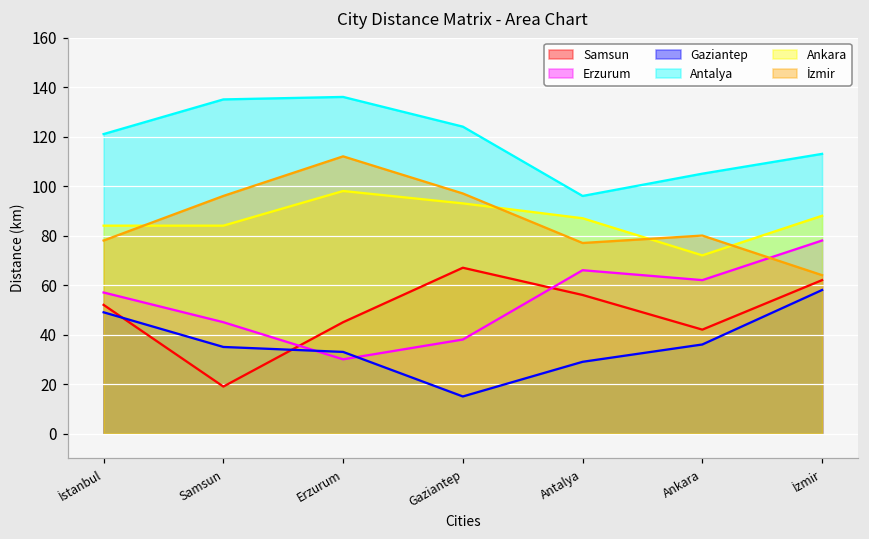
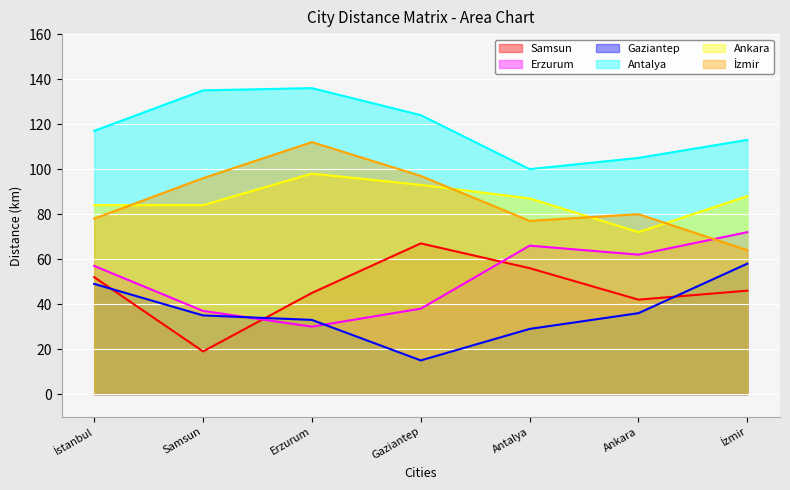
Antalya, İstanbul: 121 -> 117
Erzurum, Samsun: 45 -> 37
Antalya, Antalya: 96 -> 100
Samsun, İzmir: 62 -> 46
Erzurum, İzmir: 78 -> 72
